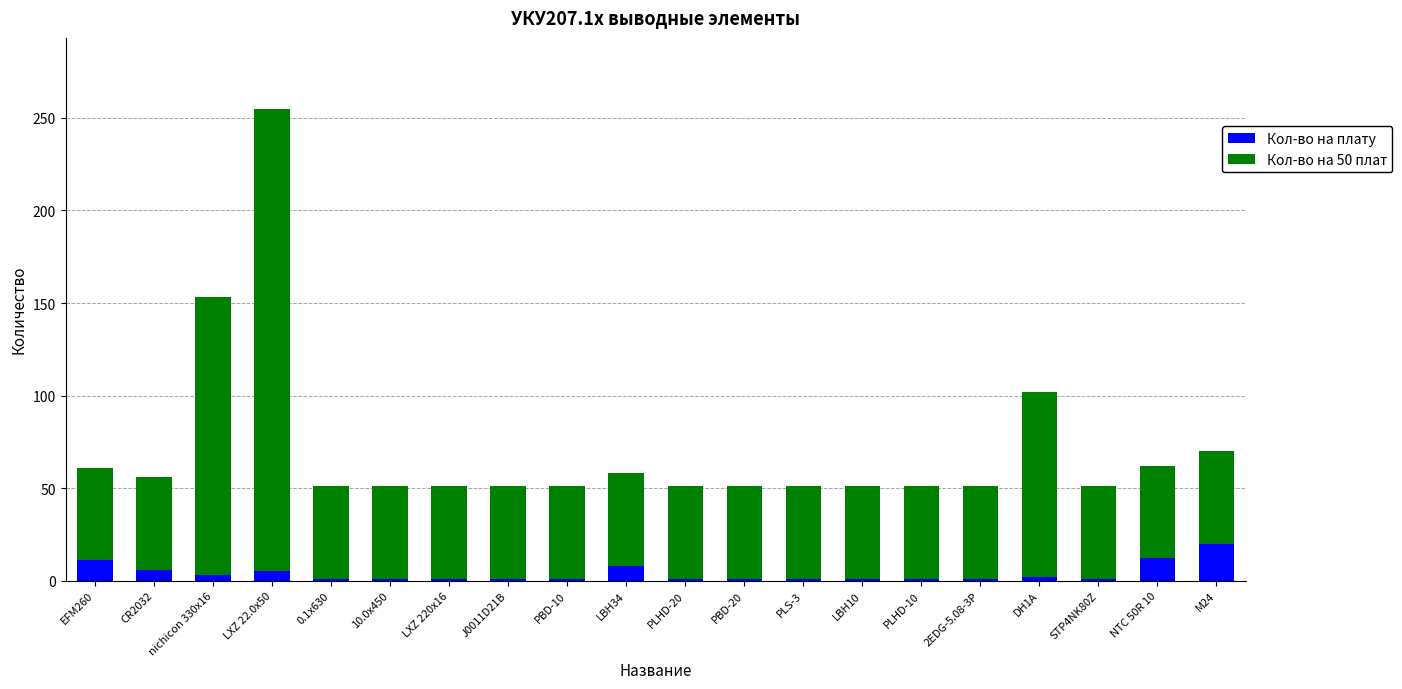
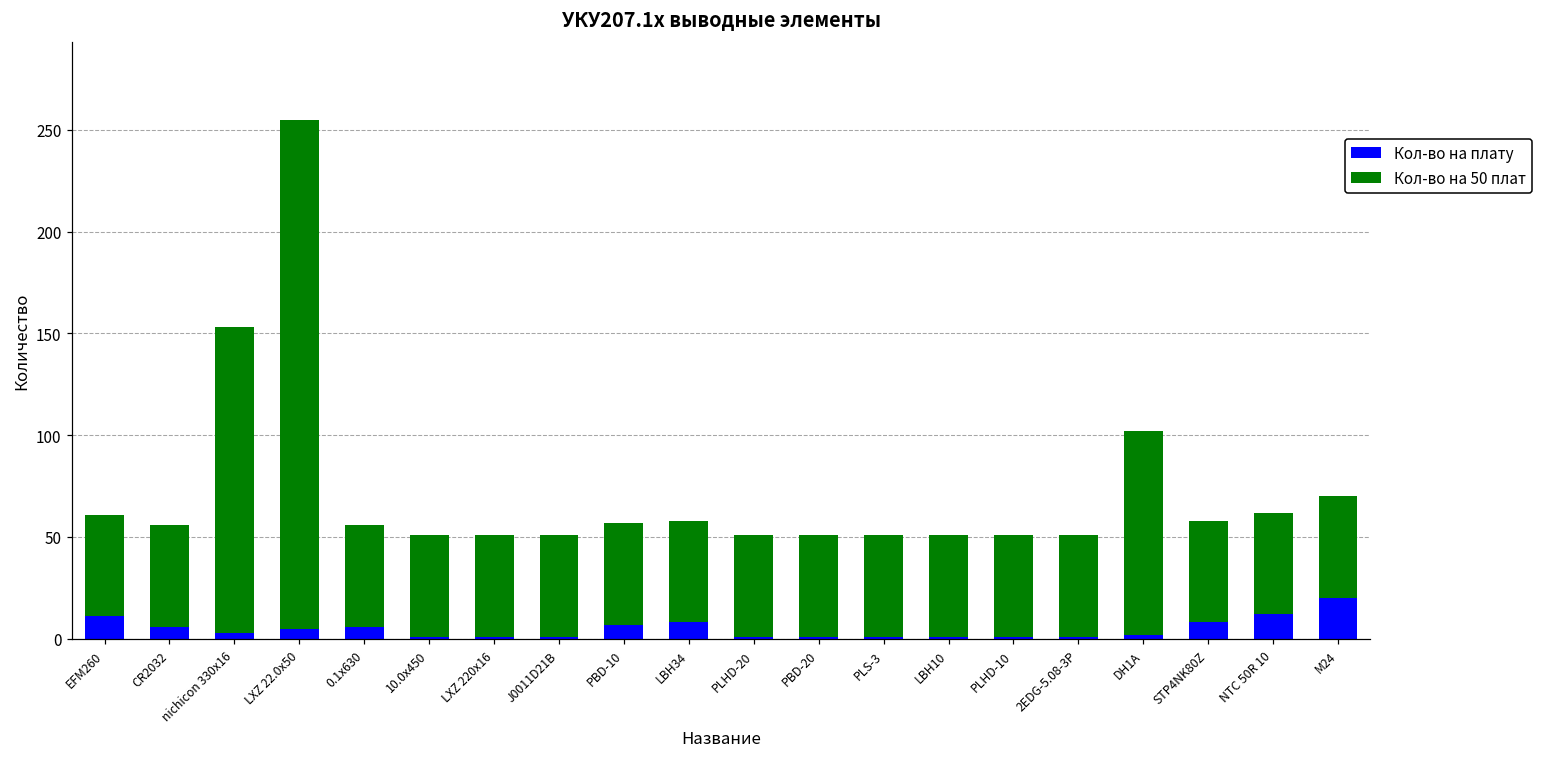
Кол-во на плату, 0.1x630: 1 -> 6
Кол-во на плату, PBD-10: 1 -> 7
Кол-во на плату, STP4NK80Z: 1 -> 8
